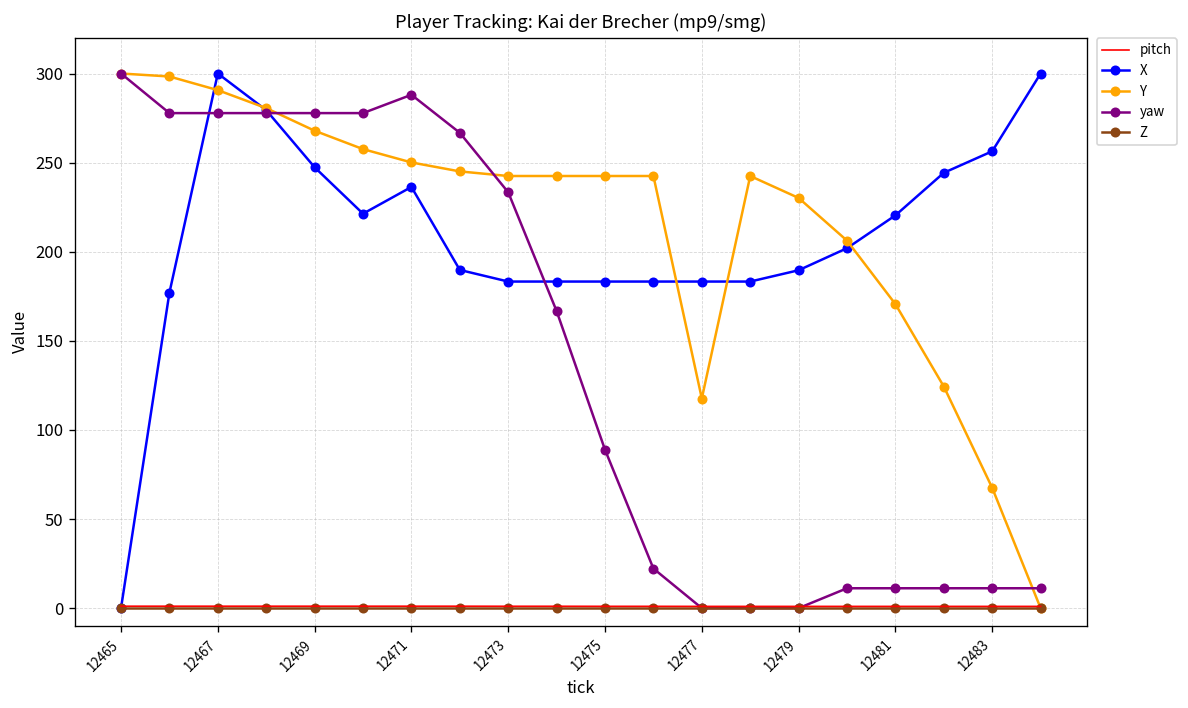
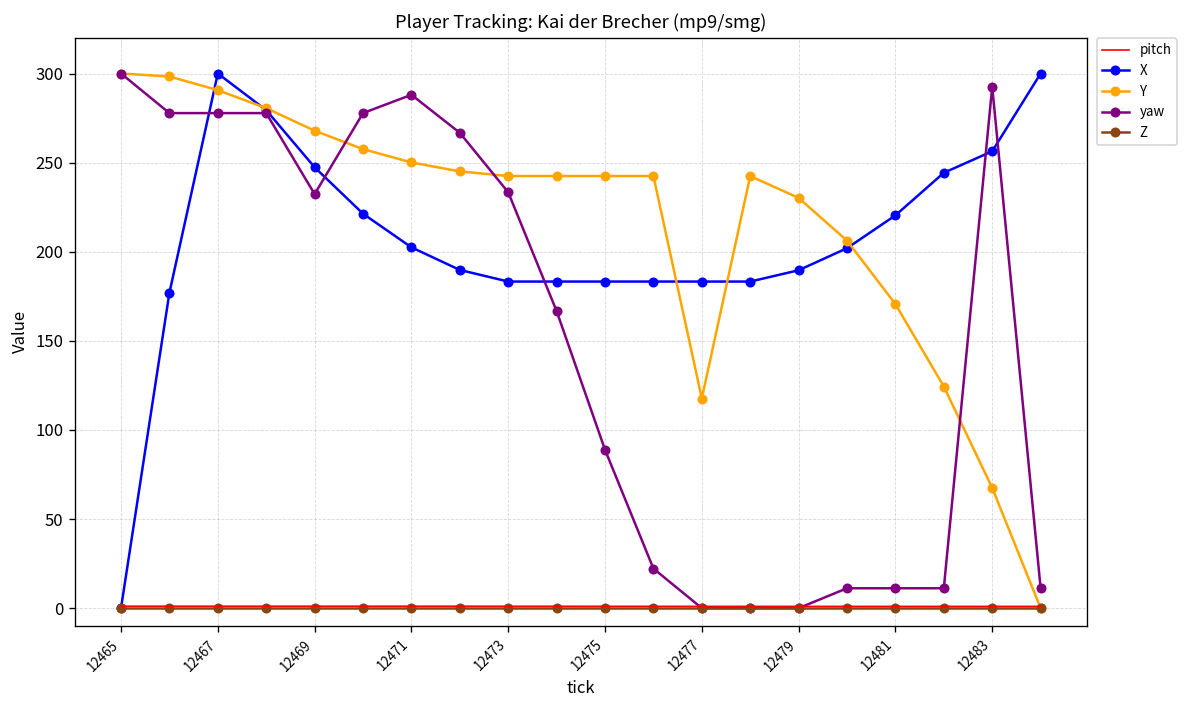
yaw, 12469: 278 -> 232
X, 12471: 236 -> 202
yaw, 12483: 11 -> 293
